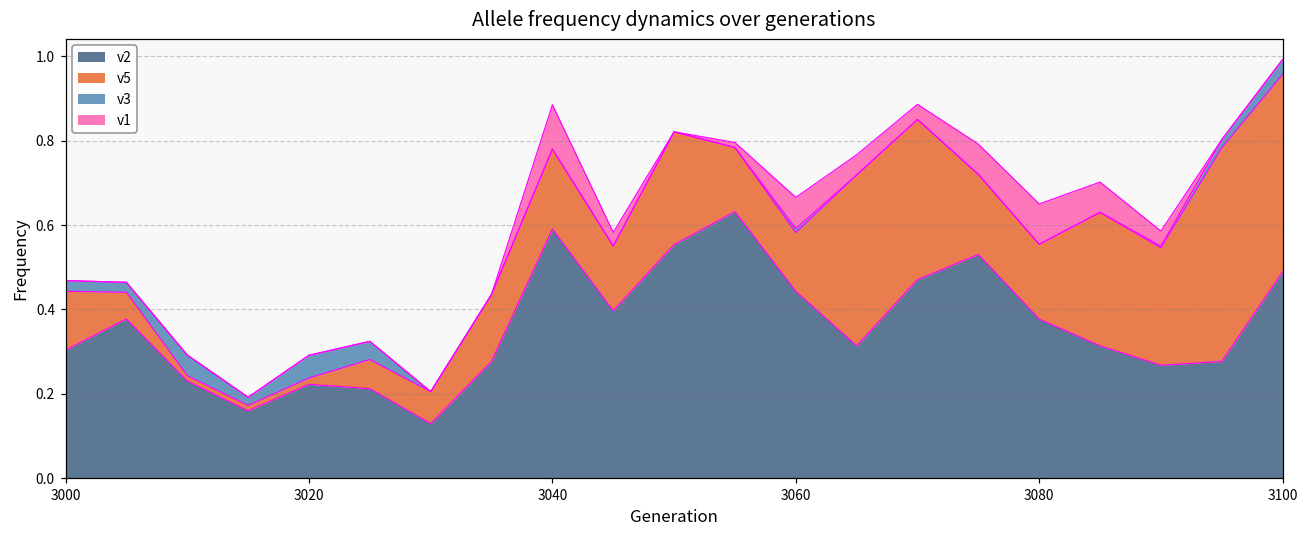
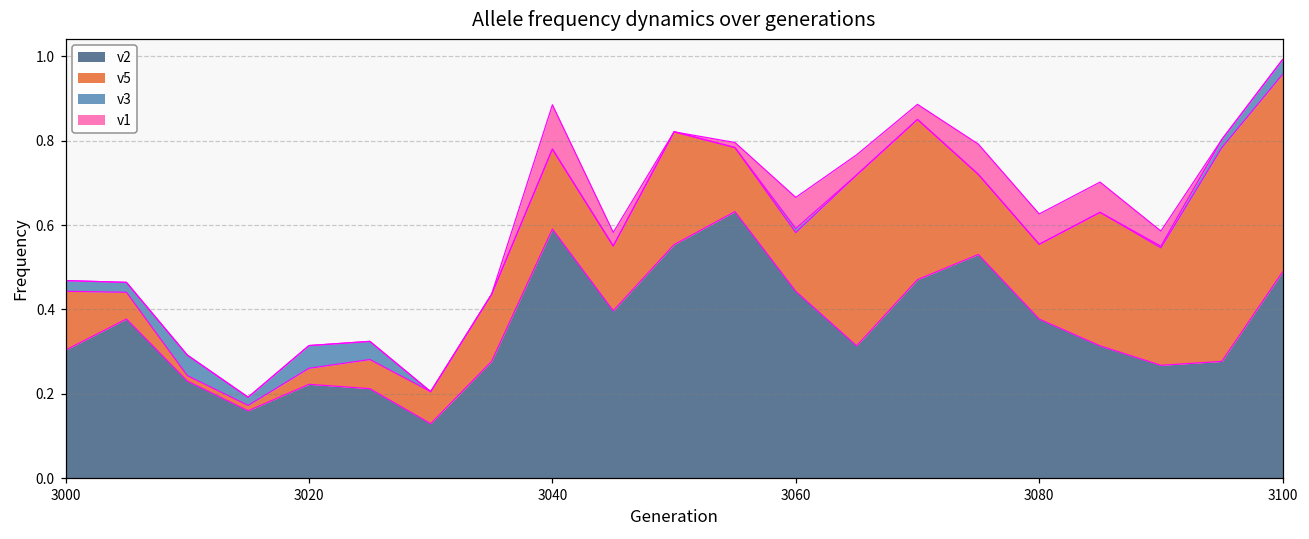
v5, 3020: 0.01 -> 0.04
v1, 3080: 0.10 -> 0.07
